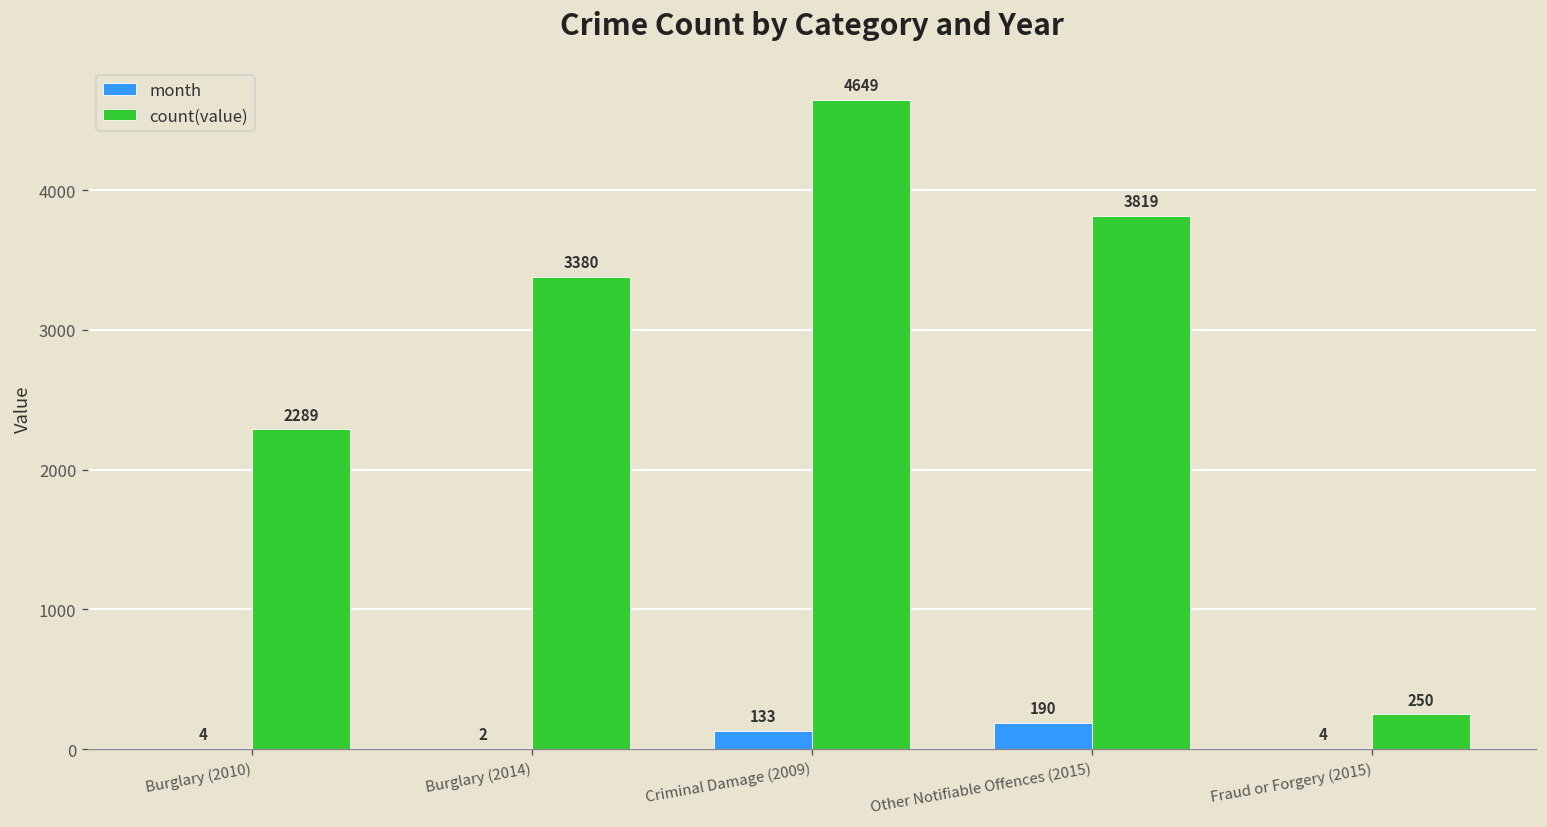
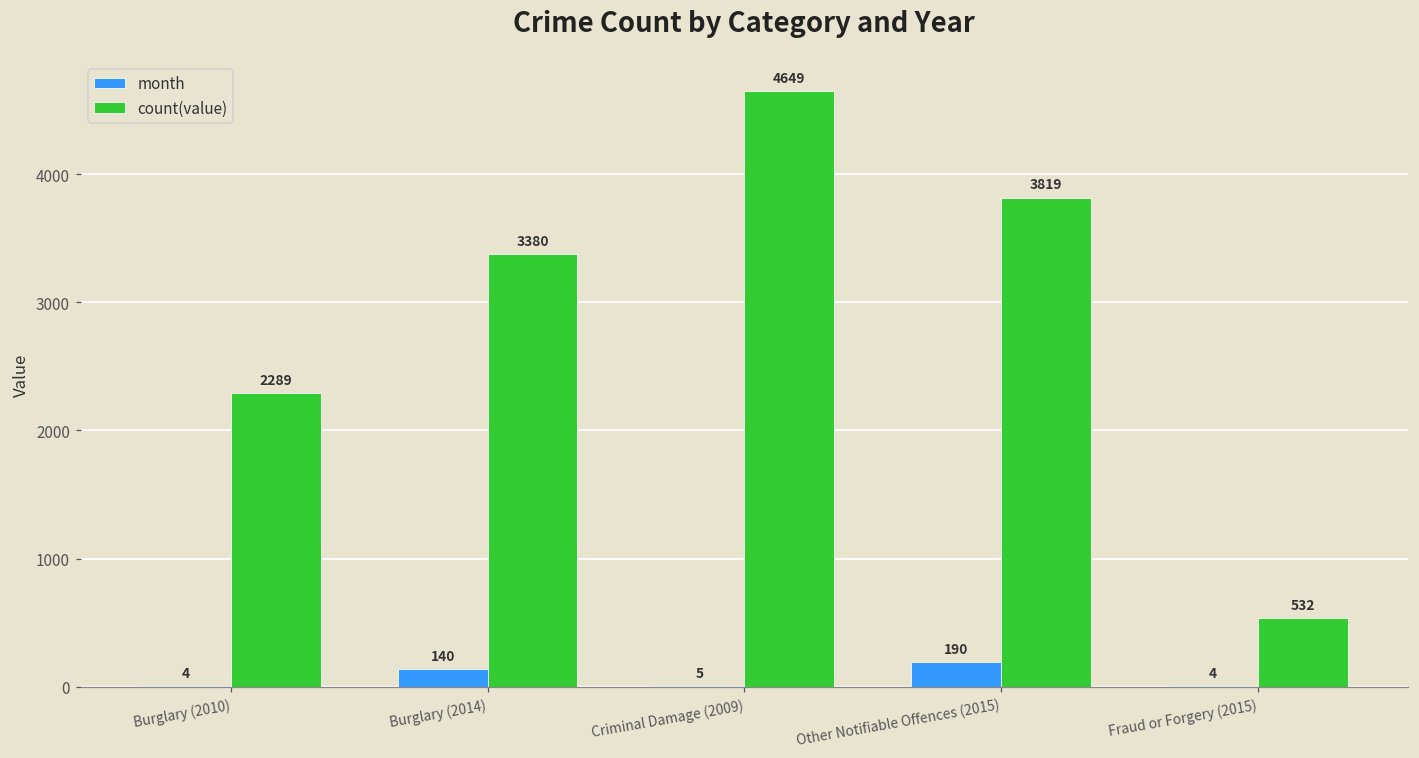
month, Burglary (2014): 2 -> 140
month, Criminal Damage (2009): 133 -> 5
count(value), Fraud or Forgery (2015): 250 -> 532
